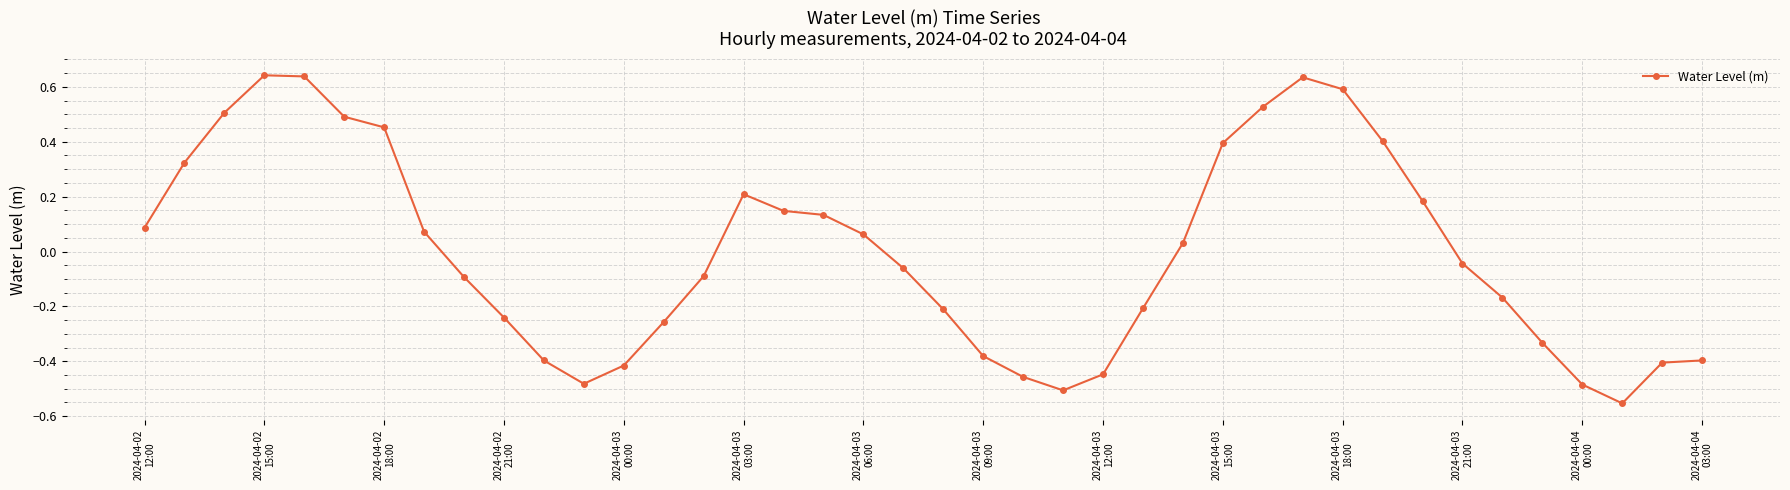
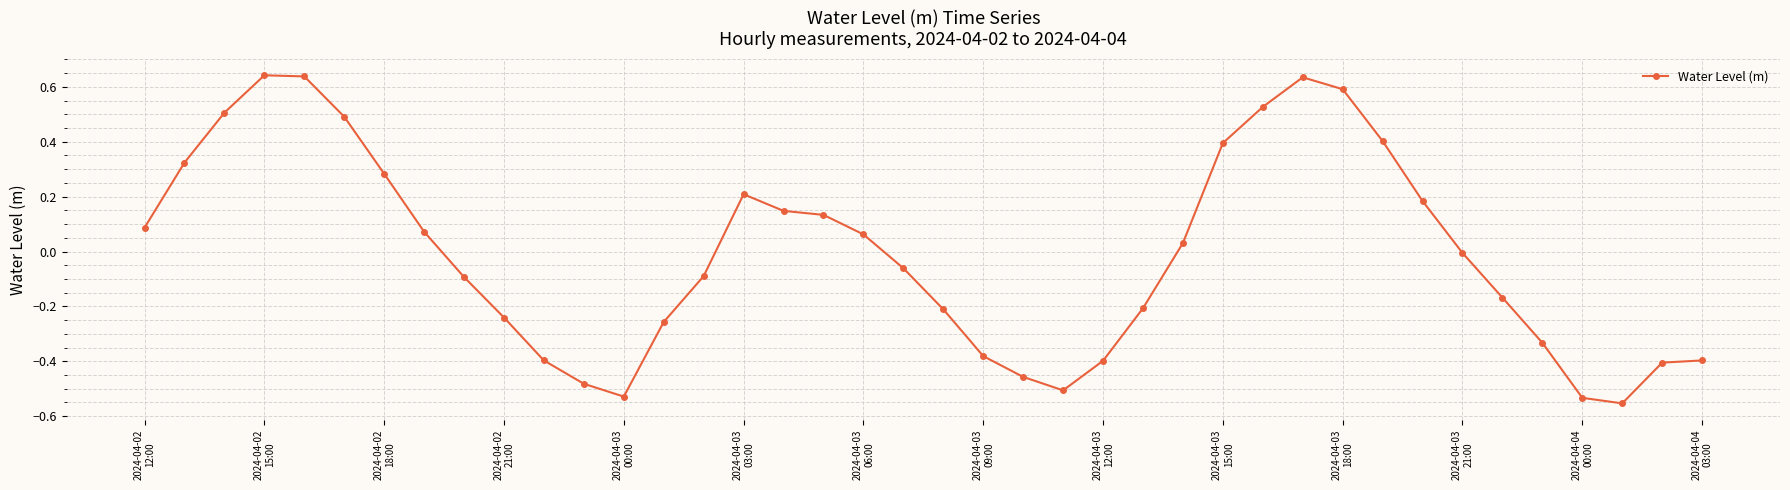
2024-04-02 18:00: 0.45 -> 0.28
2024-04-03 00:00: -0.42 -> -0.53
2024-04-03 12:00: -0.45 -> -0.40
2024-04-03 21:00: -0.04 -> -0.01
2024-04-04 00:00: -0.48 -> -0.53
